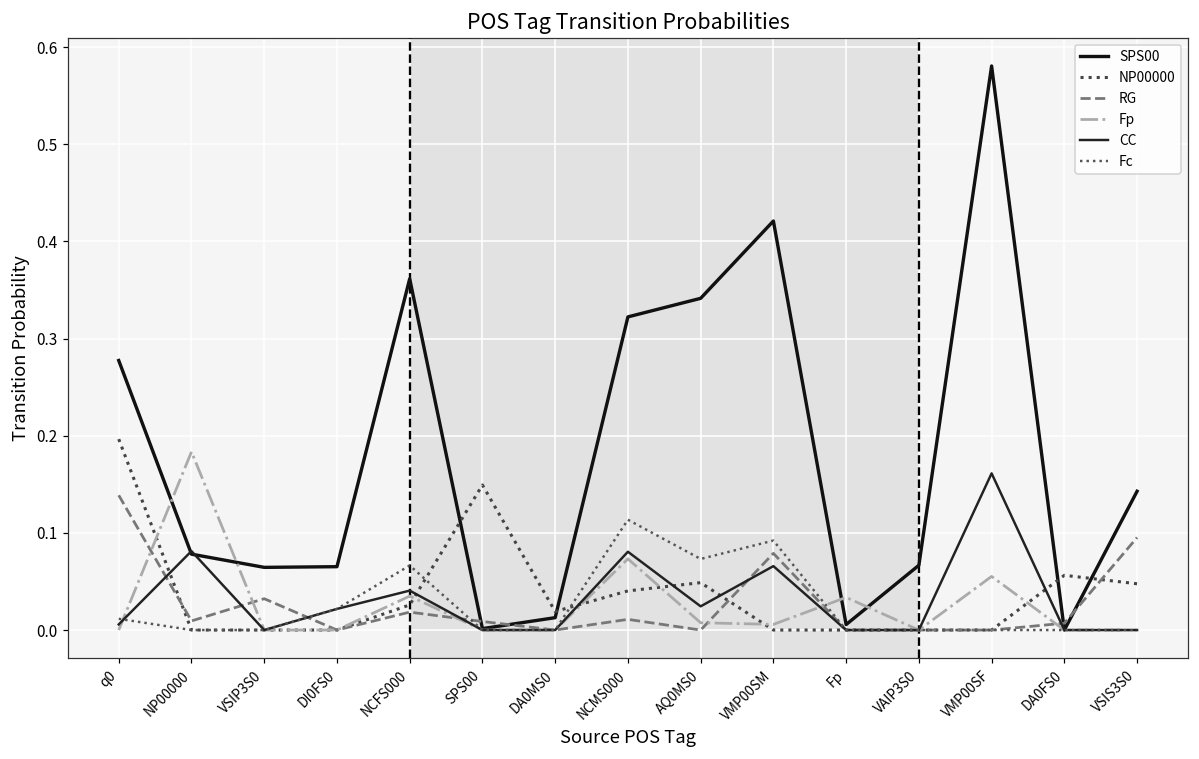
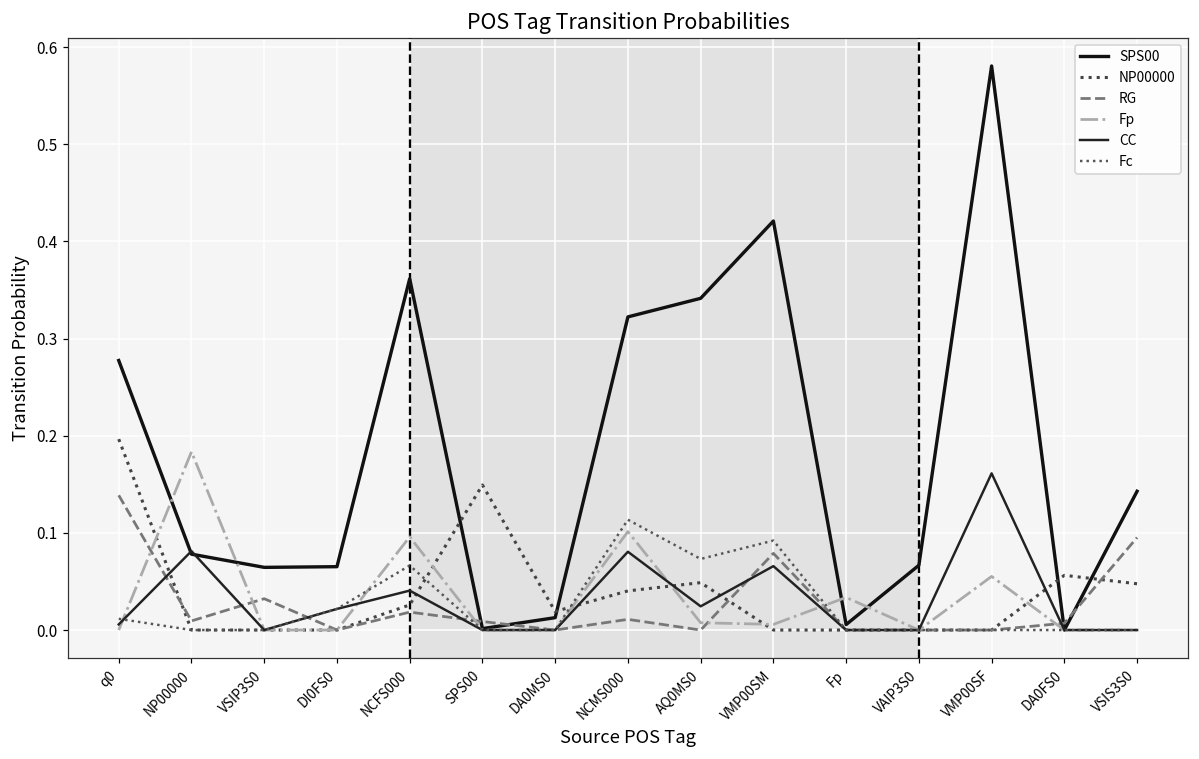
Fp, NCFS000: 0.03 -> 0.10
Fp, NCMS000: 0.07 -> 0.10
